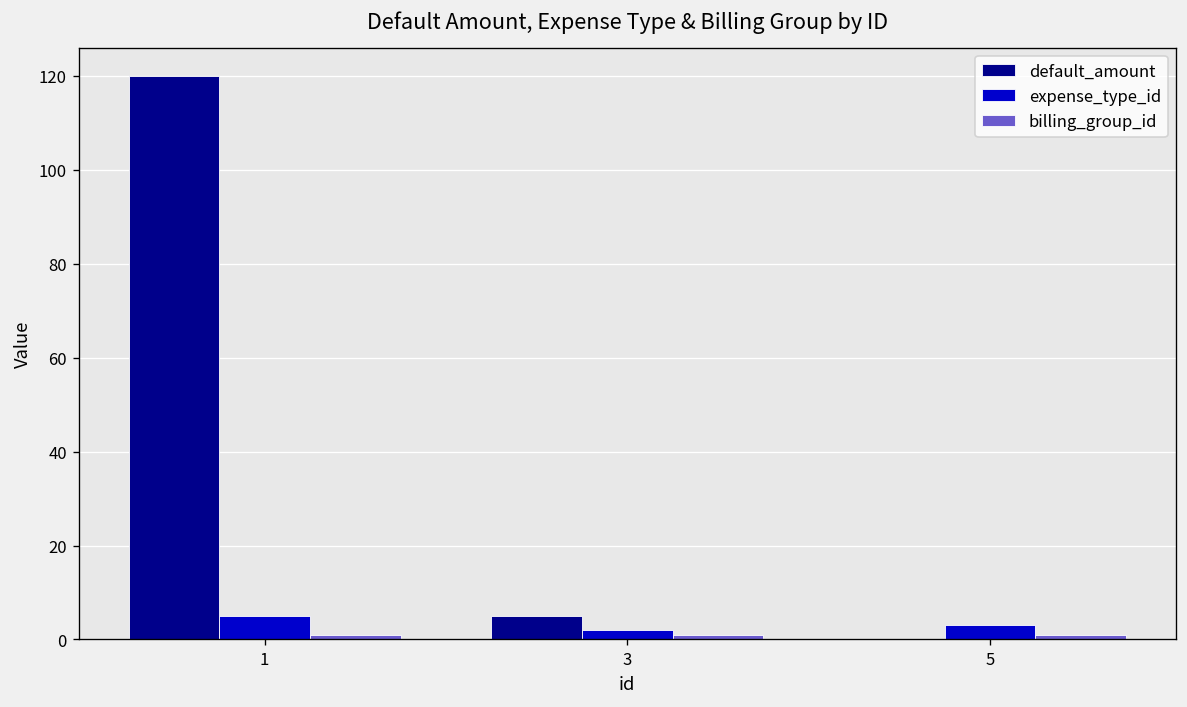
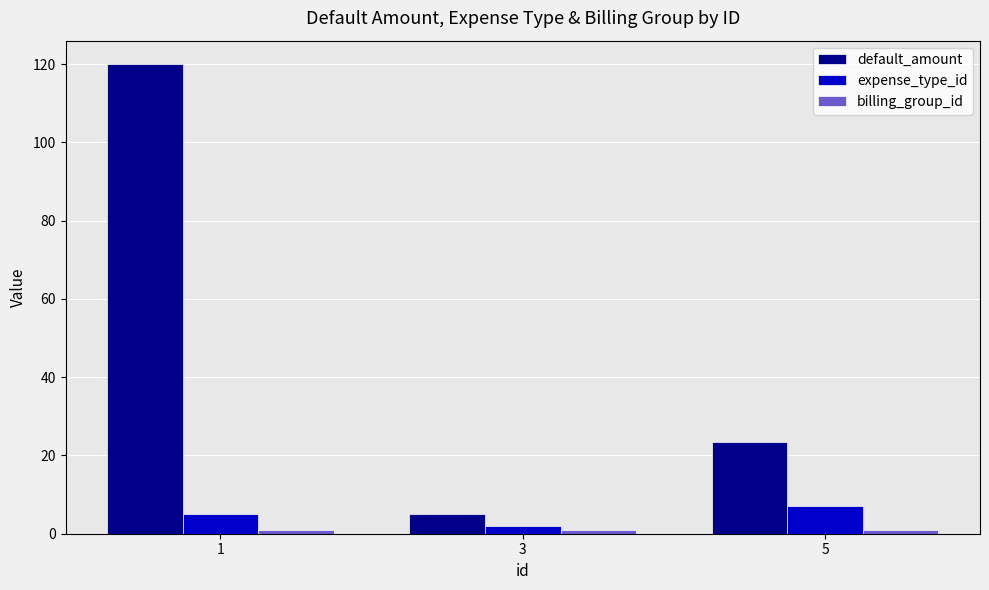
default_amount, 5: 0 -> 23
expense_type_id, 5: 3 -> 7
